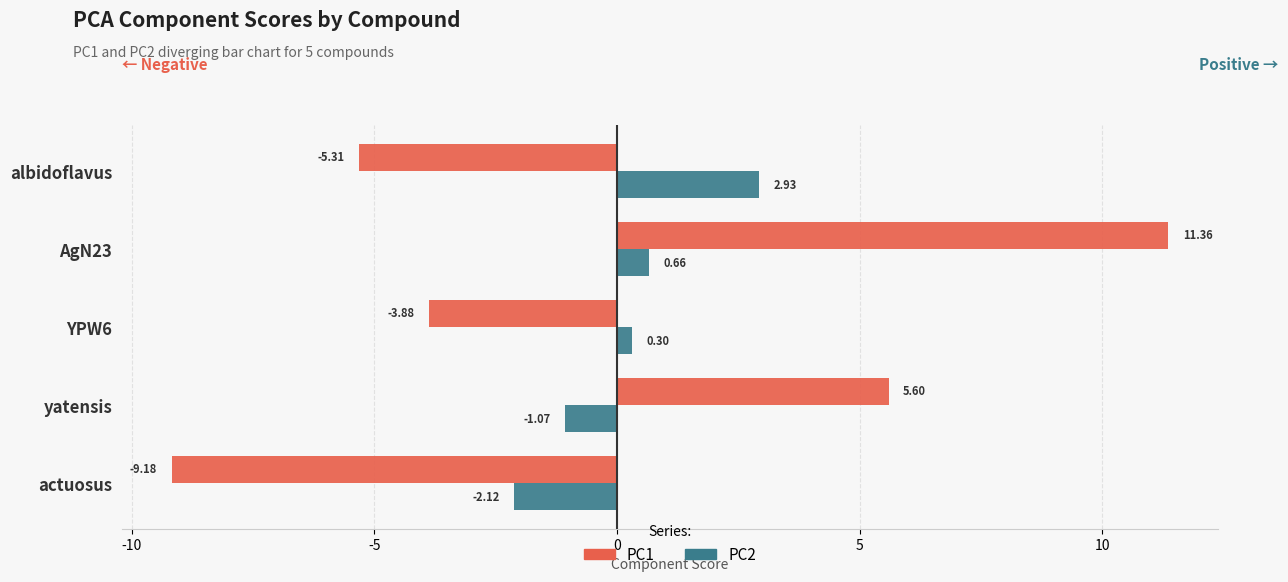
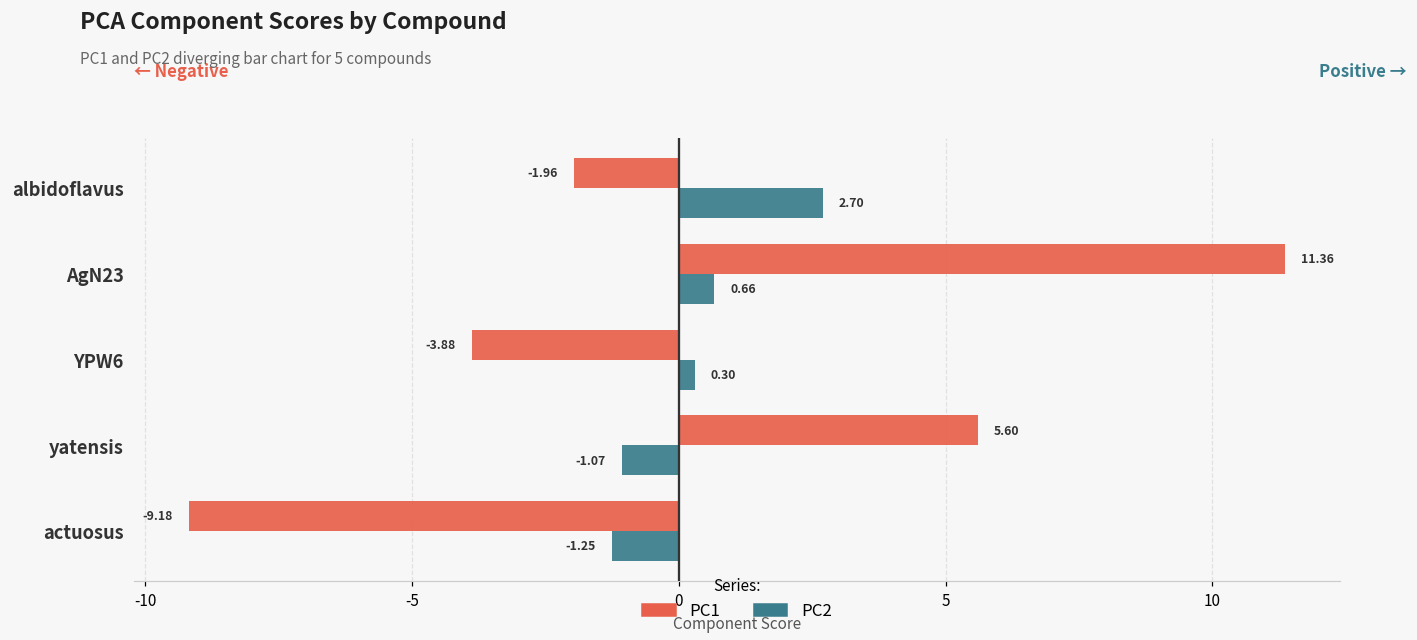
PC1, albidoflavus: -5.31 -> -1.96
PC2, albidoflavus: 2.93 -> 2.70
PC2, actuosus: -2.12 -> -1.25
